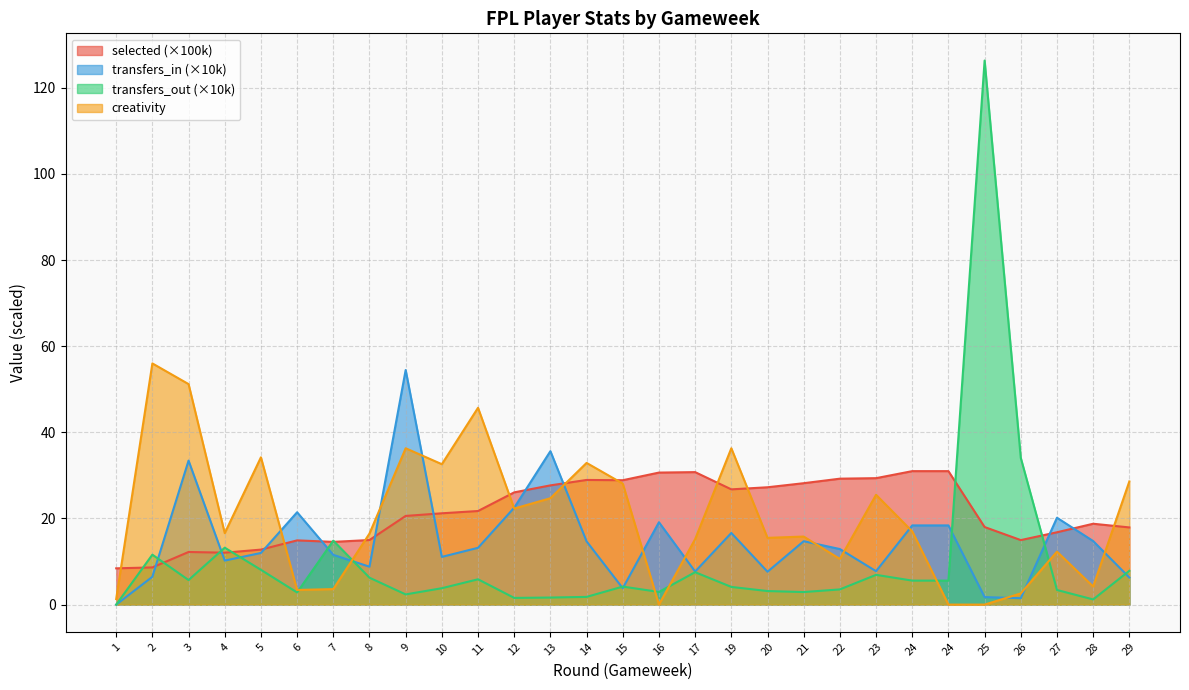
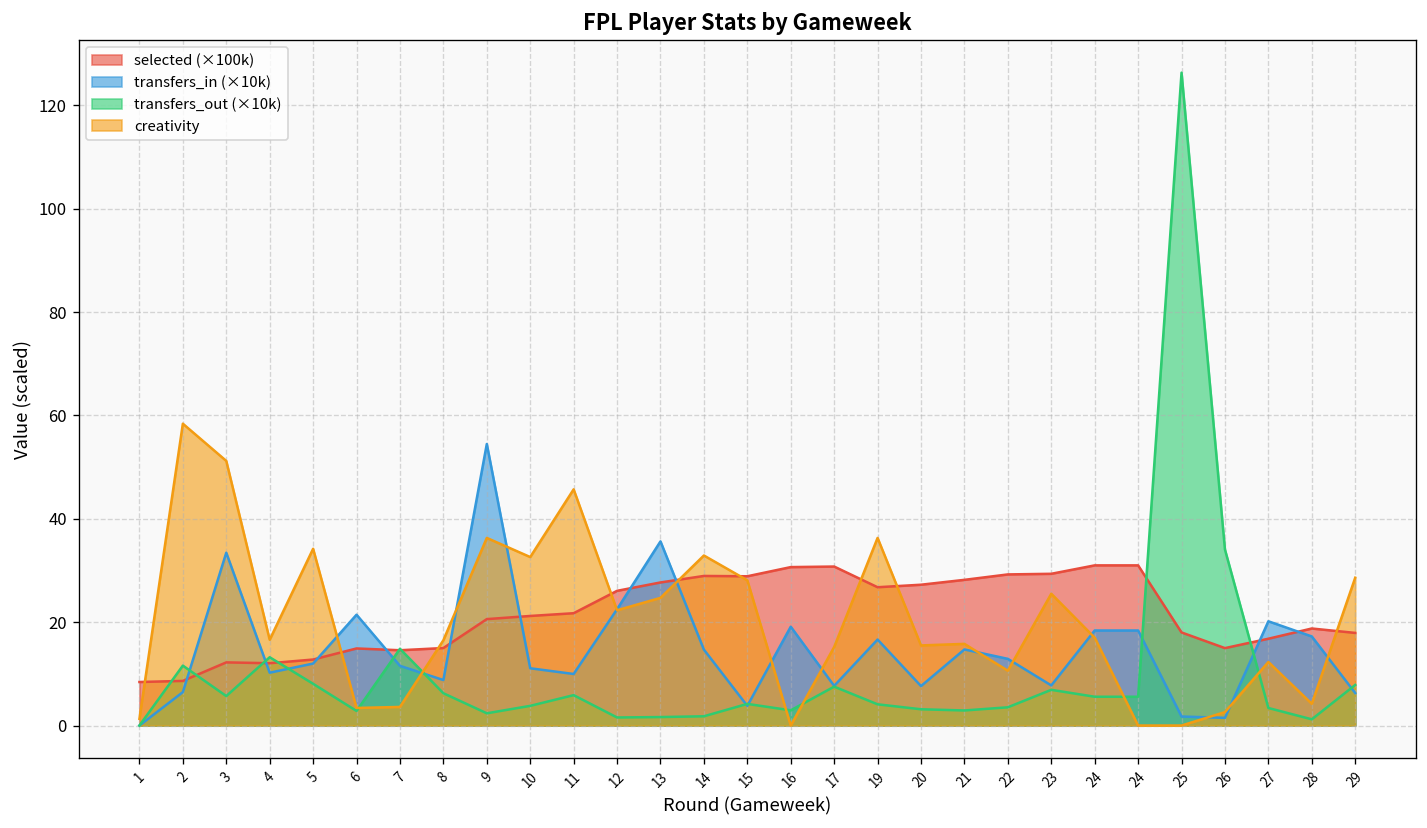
creativity, 2: 56 -> 58
transfers_in (×10k), 11: 13 -> 10
transfers_in (×10k), 28: 15 -> 17
